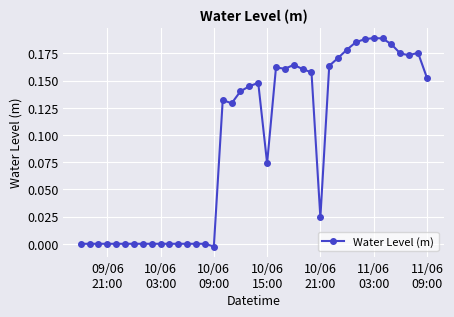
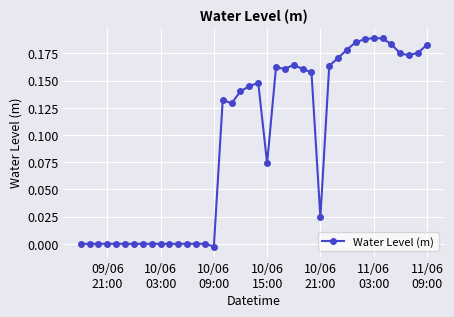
11/06 09:00: 0.153 -> 0.183
